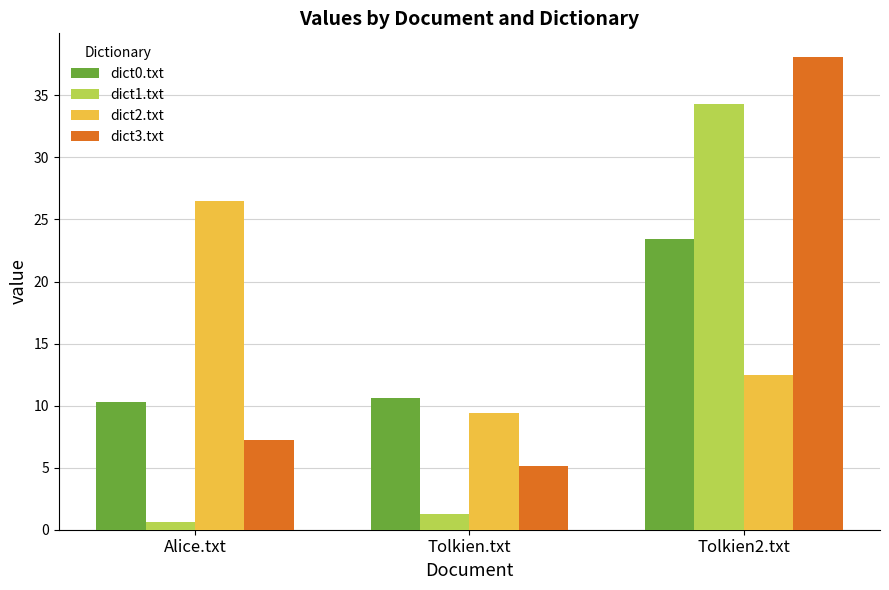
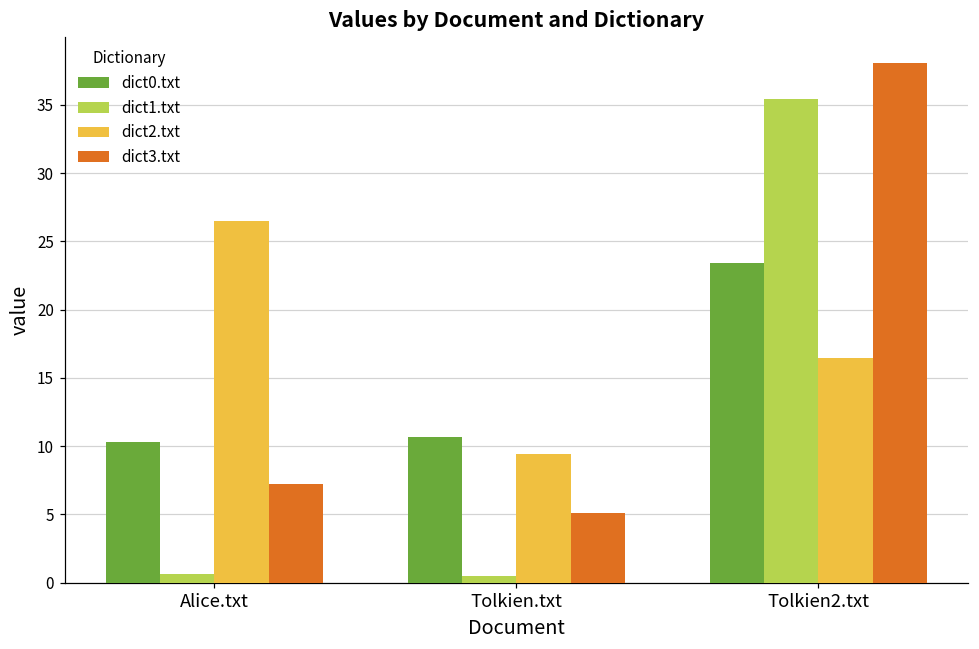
dict1.txt, Tolkien.txt: 1.2 -> 0.5
dict1.txt, Tolkien2.txt: 34.3 -> 35.5
dict2.txt, Tolkien2.txt: 12.4 -> 16.5
